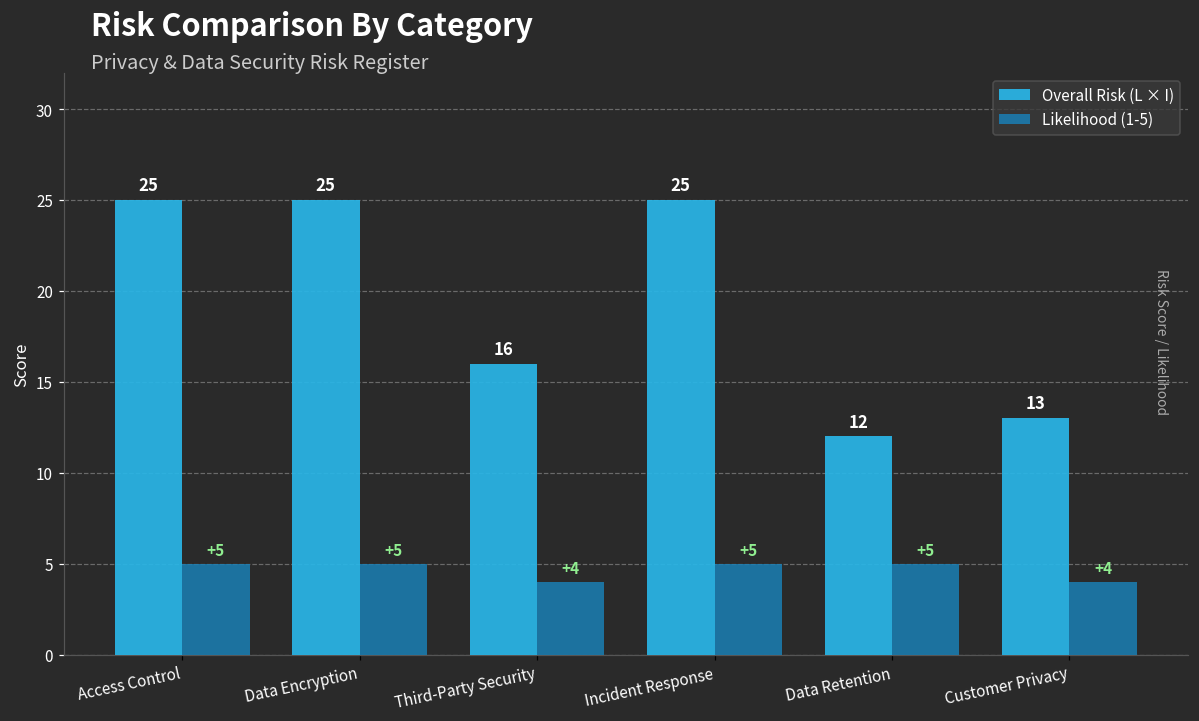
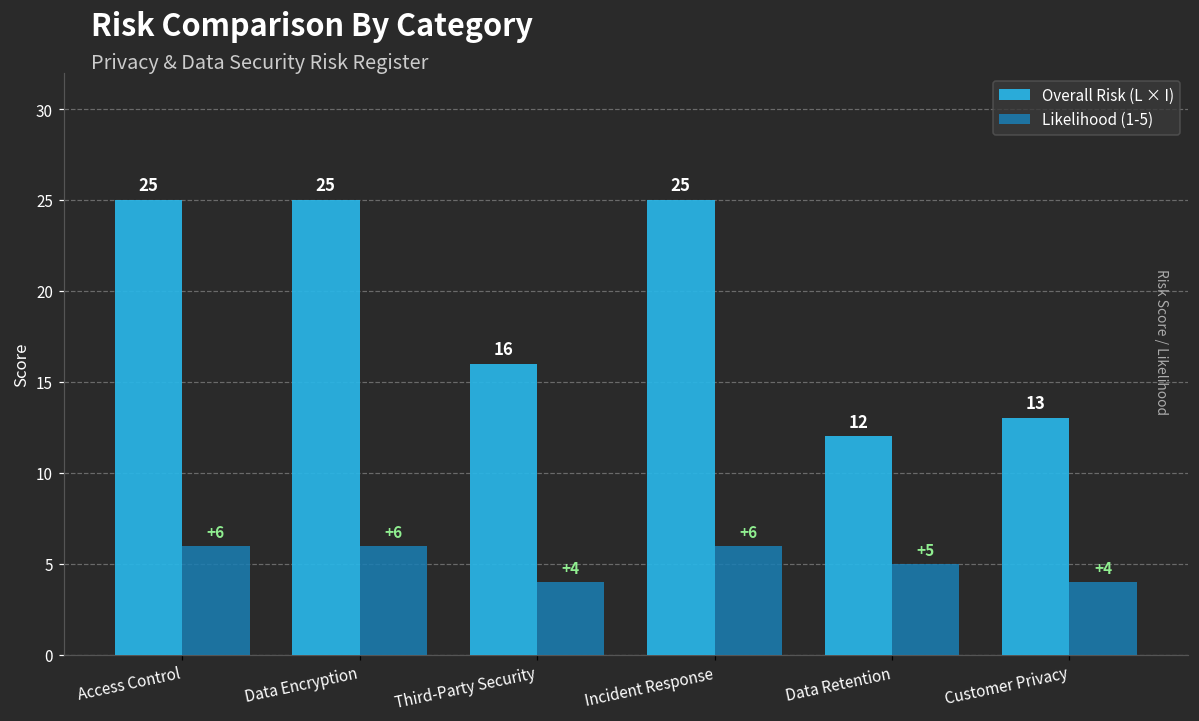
Likelihood (1-5), Access Control: +5 -> +6
Likelihood (1-5), Data Encryption: +5 -> +6
Likelihood (1-5), Incident Response: +5 -> +6
